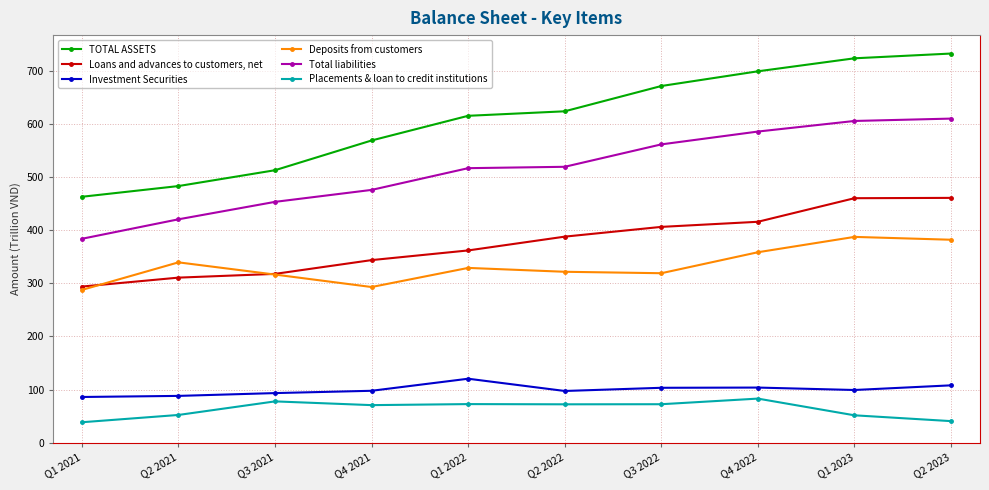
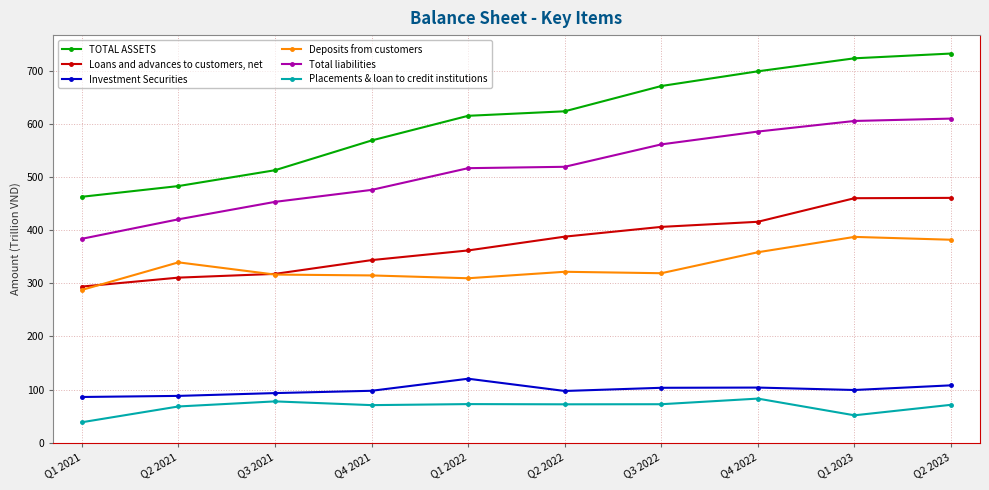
Placements & loan to credit institutions, Q2 2021: 50 -> 70
Deposits from customers, Q4 2021: 290 -> 310
Deposits from customers, Q1 2022: 330 -> 310
Placements & loan to credit institutions, Q2 2023: 40 -> 70
